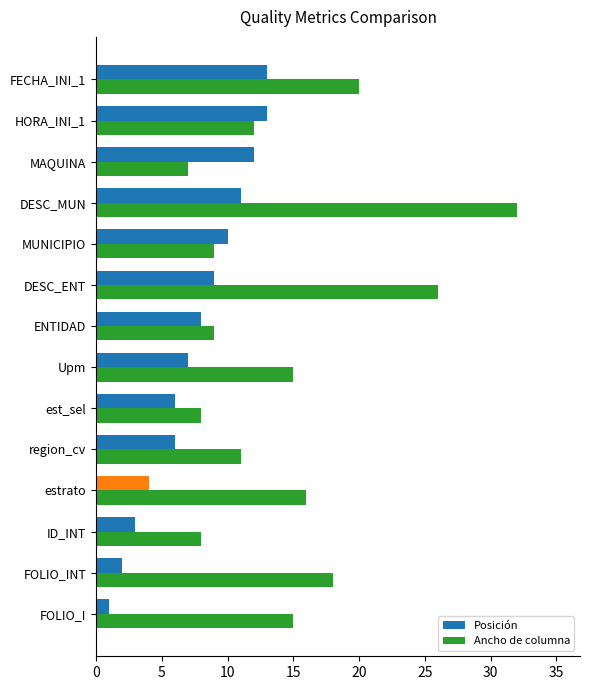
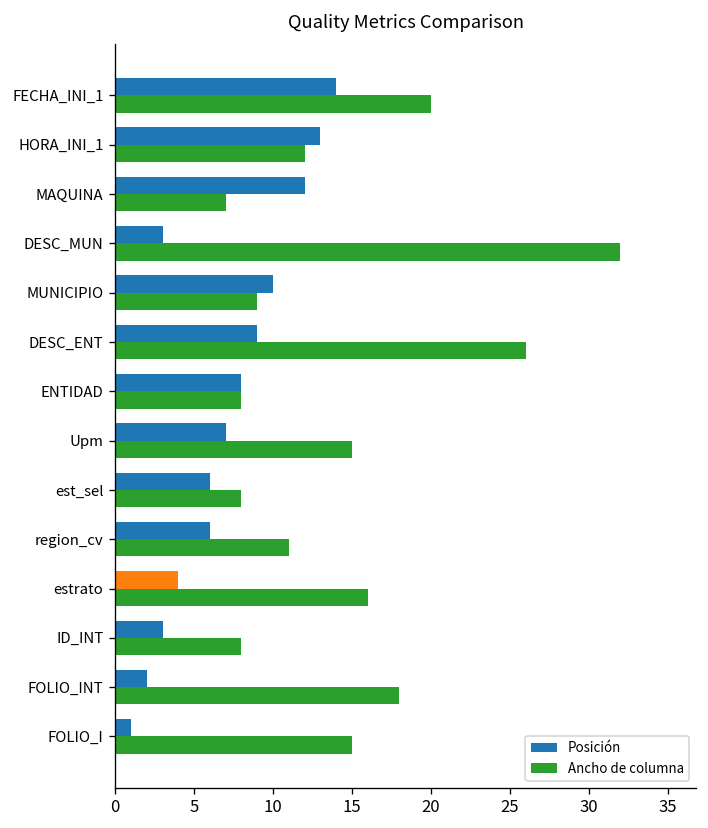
Posición, FECHA_INI_1: 13 -> 14
Posición, DESC_MUN: 11 -> 3
Ancho de columna, ENTIDAD: 9 -> 8
